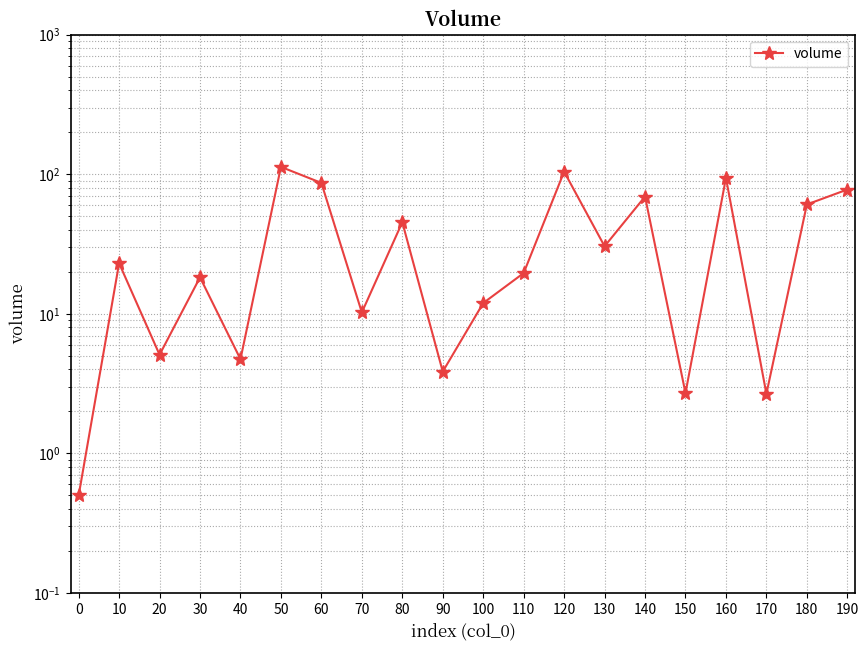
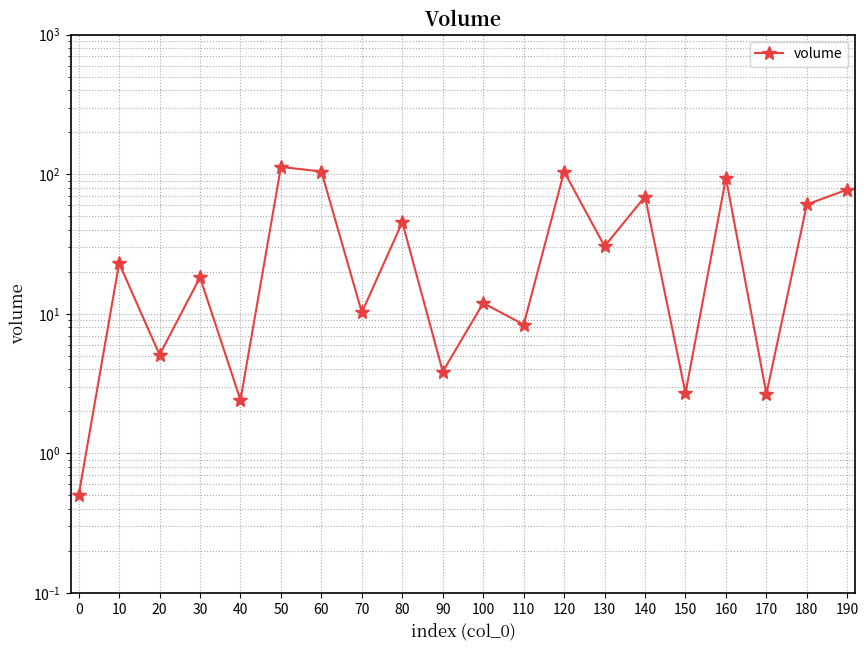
40: 4.7 -> 2.4
60: 90 -> 100
110: 20 -> 8
